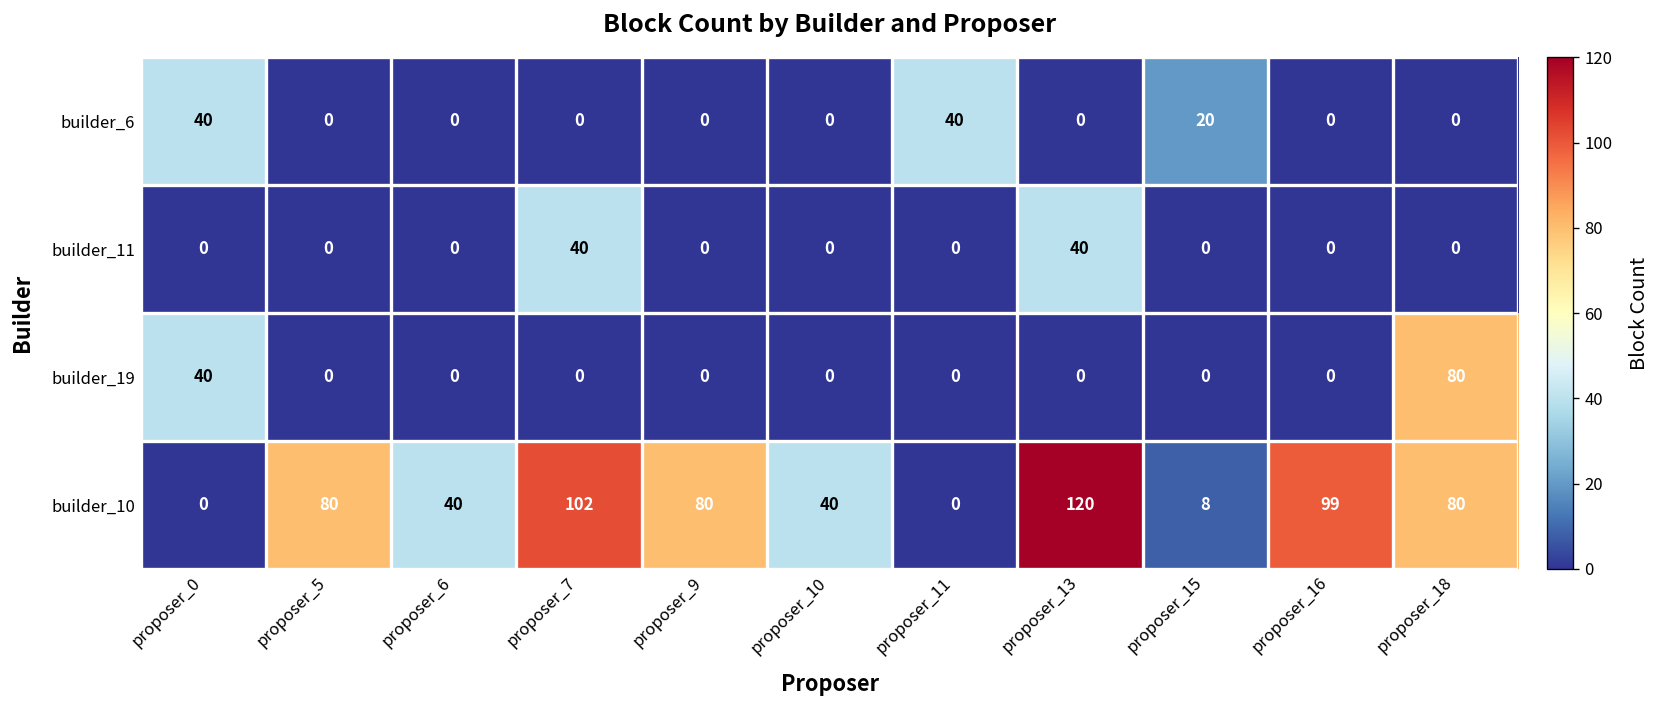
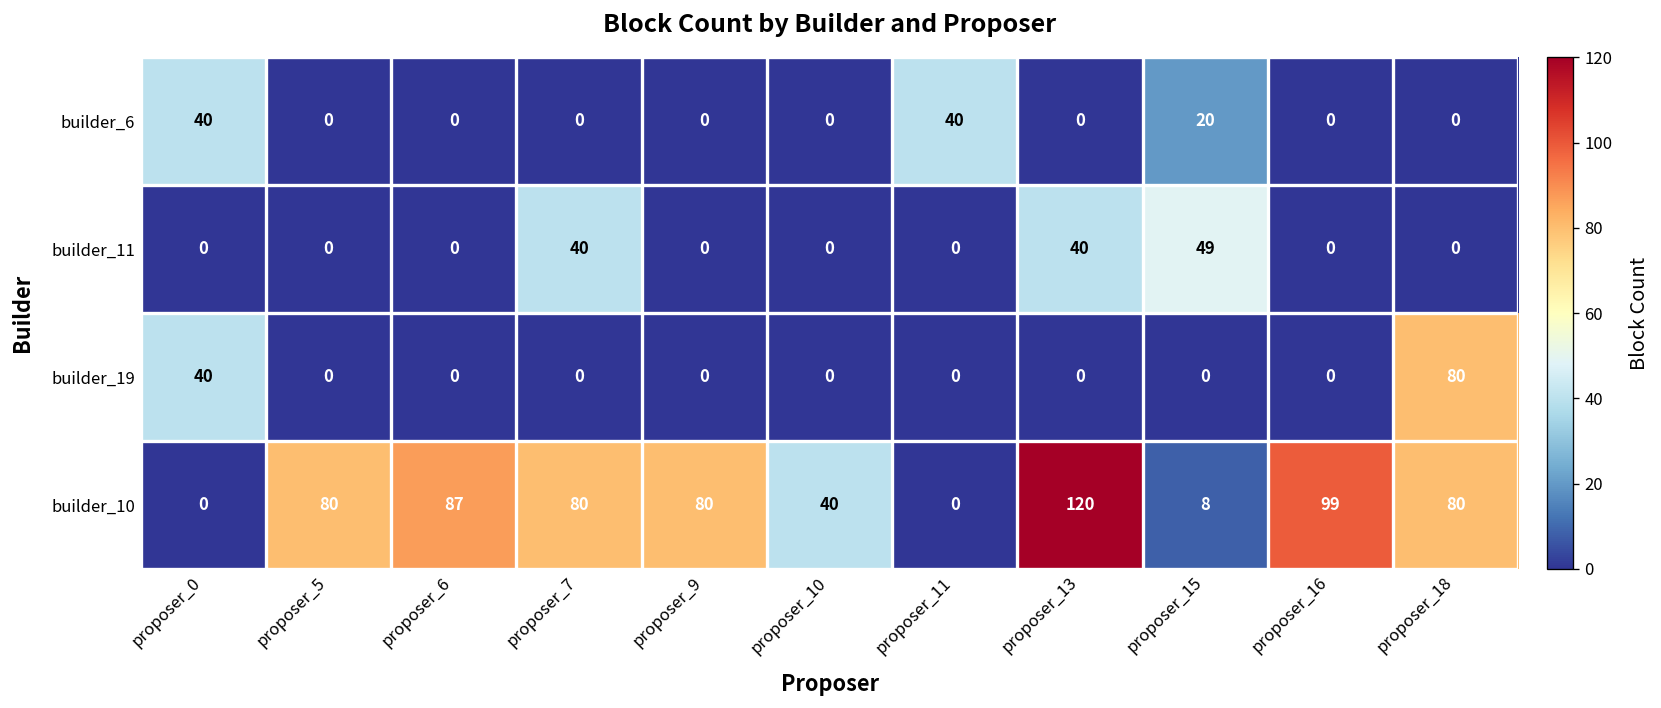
builder_11, proposer_15: 0 -> 49
builder_10, proposer_6: 40 -> 87
builder_10, proposer_7: 102 -> 80
